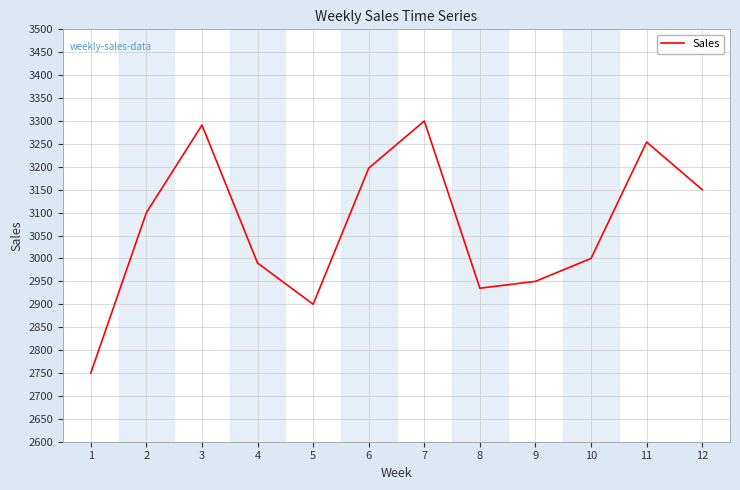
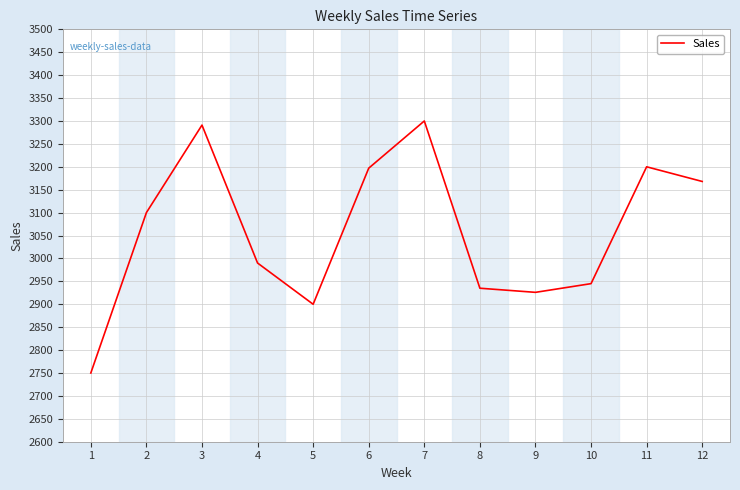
9: 2950 -> 2930
10: 3000 -> 2950
11: 3250 -> 3200
12: 3150 -> 3170
